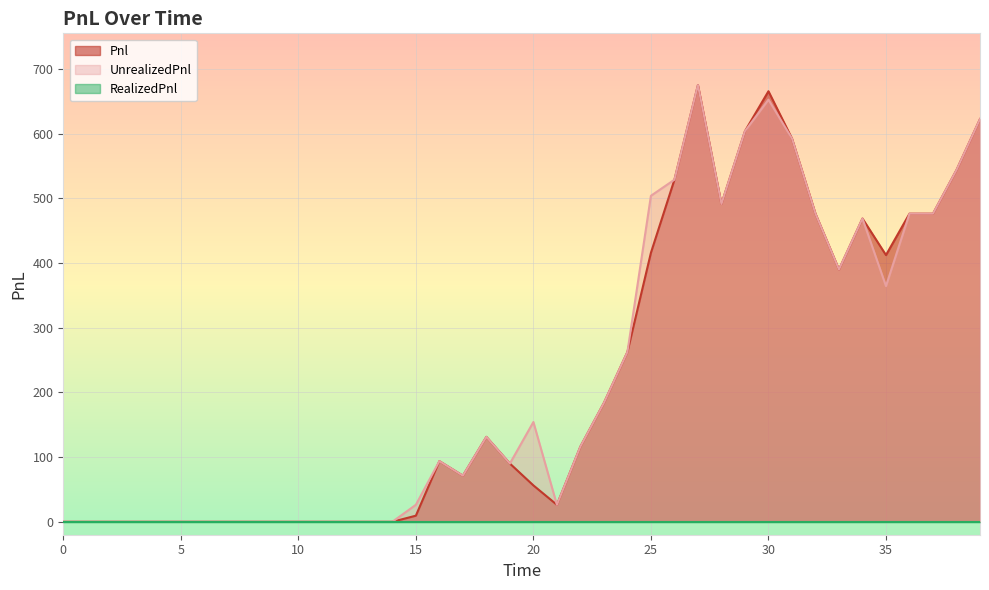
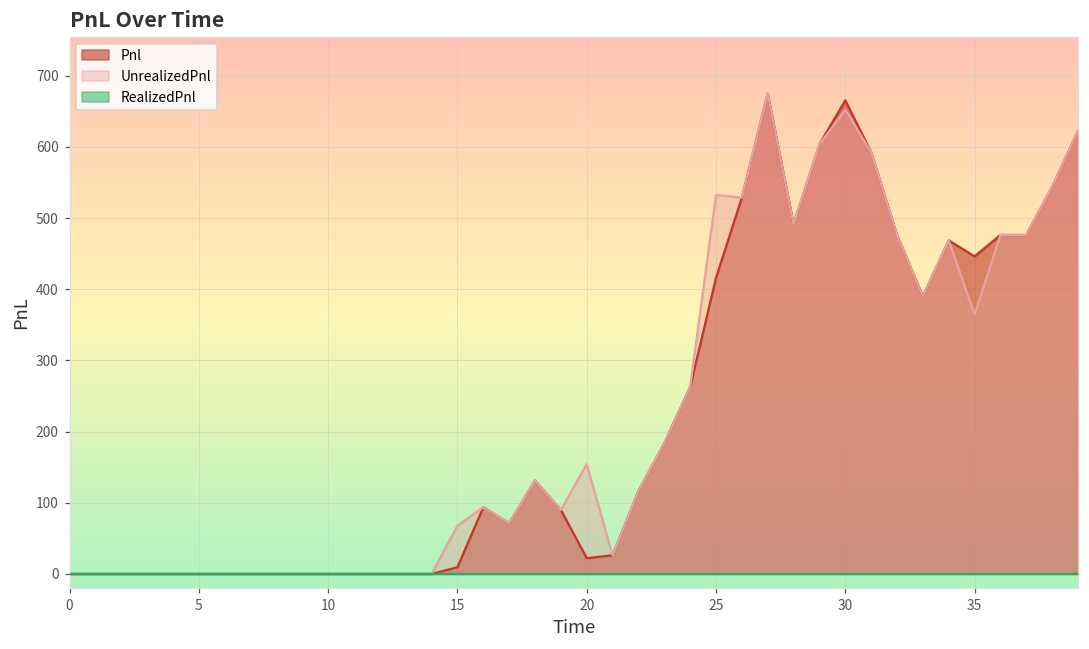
UnrealizedPnl, 15: 30 -> 70
Pnl, 20: 60 -> 20
UnrealizedPnl, 25: 500 -> 530
Pnl, 35: 410 -> 450
